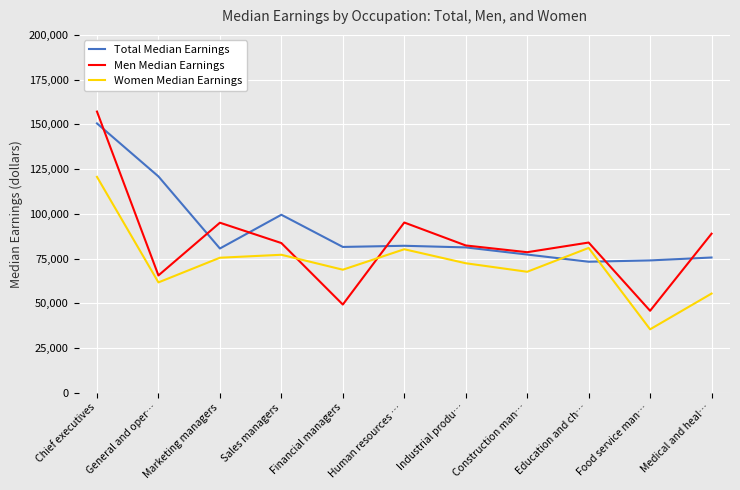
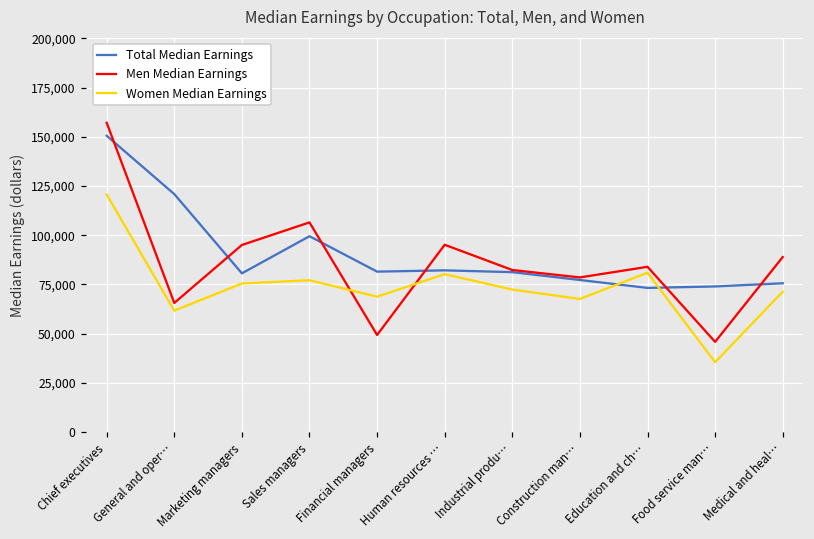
Men Median Earnings, Sales managers: 84,000 -> 106,000
Women Median Earnings, Medical and heal…: 55,000 -> 71,000
